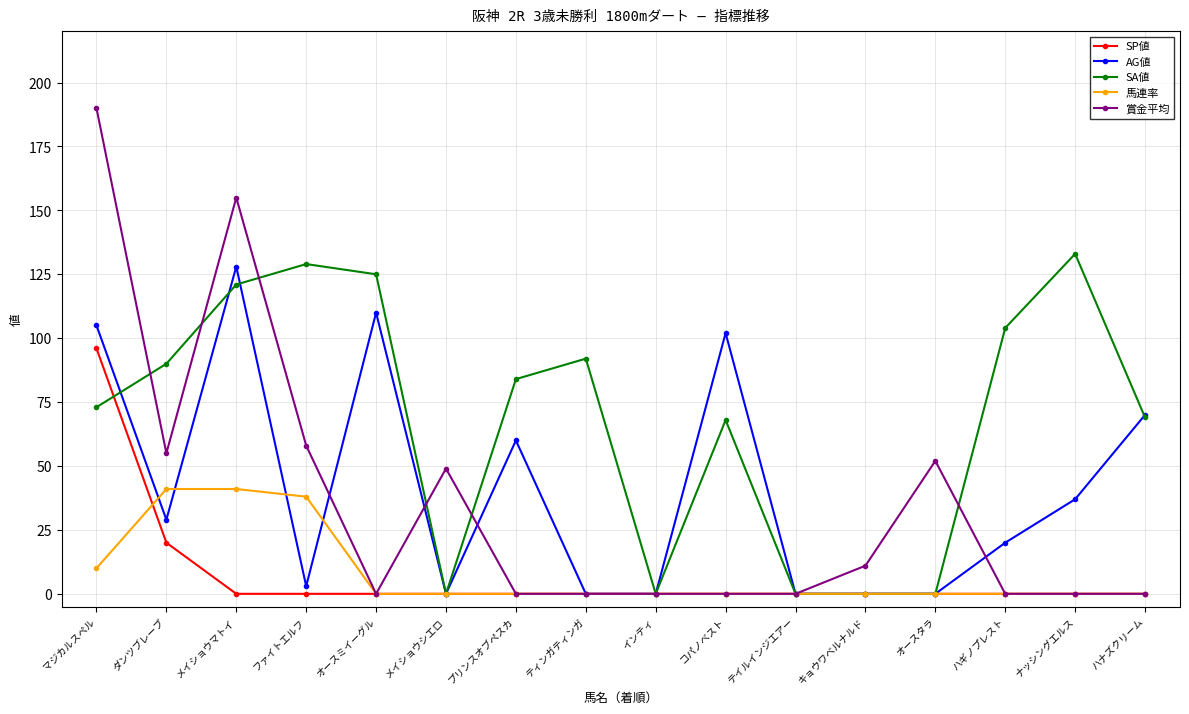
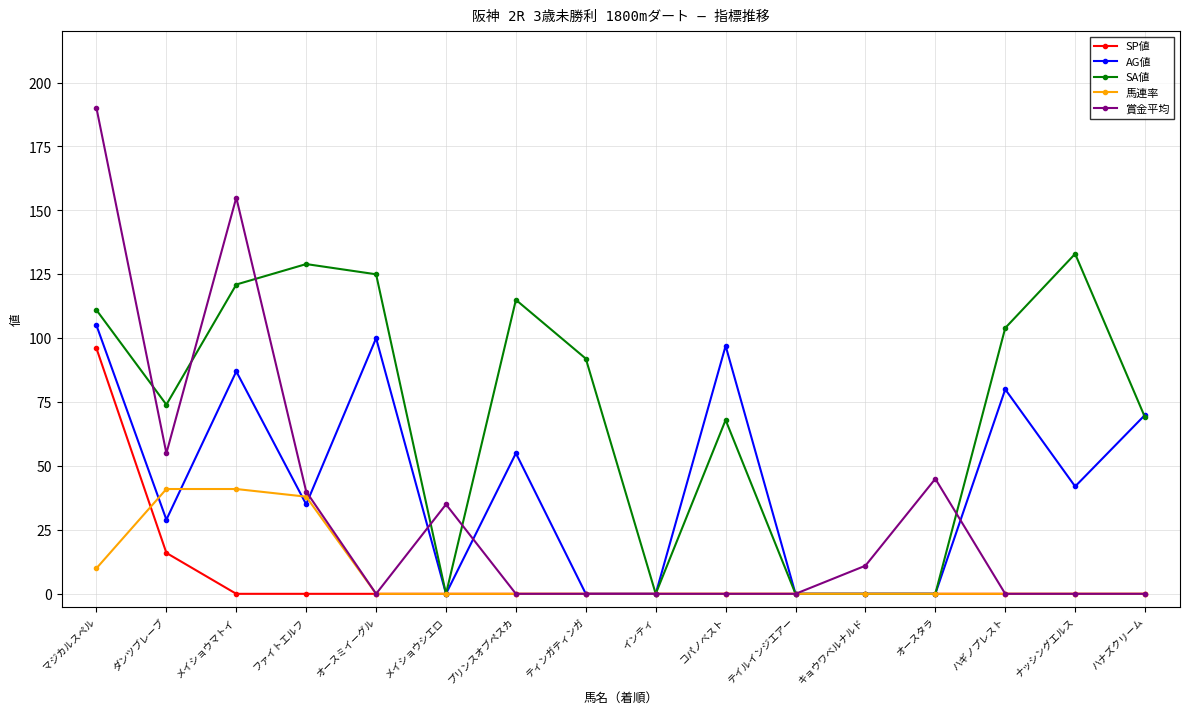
SA値, マジカルスペル: 73 -> 111
SP値, ダンツブレーブ: 20 -> 16
SA値, ダンツブレーブ: 90 -> 74
AG値, メイショウマトイ: 128 -> 87
AG値, ファイトエルフ: 3 -> 35
賞金平均, ファイトエルフ: 58 -> 40
AG値, オースミイーグル: 110 -> 100
賞金平均, メイショウシエロ: 49 -> 35
AG値, プリンスオブペスカ: 60 -> 55
SA値, プリンスオブペスカ: 84 -> 115
AG値, コパノベスト: 102 -> 97
賞金平均, オースタラ: 52 -> 45
AG値, ハギノプレスト: 20 -> 80
AG値, ナッシングエルス: 37 -> 42
